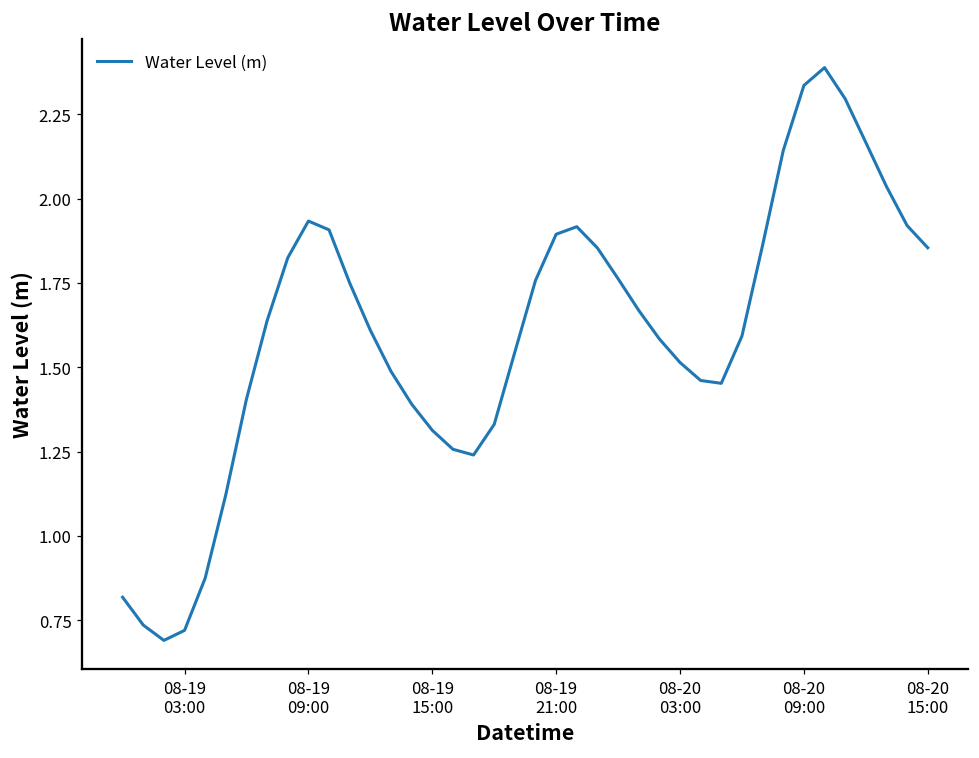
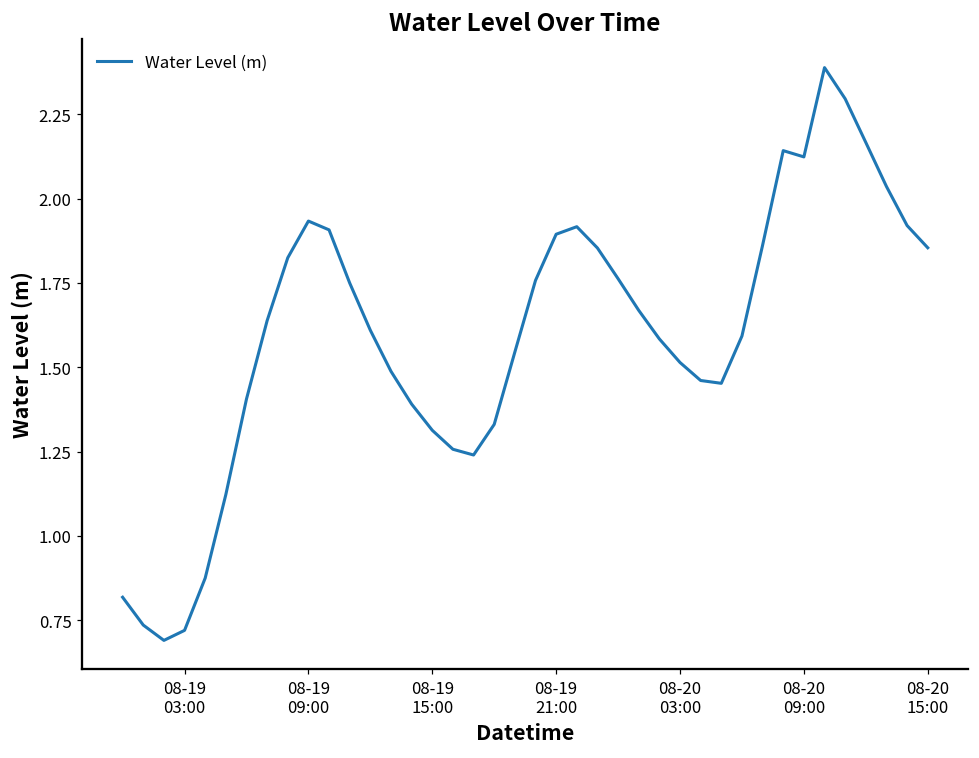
08-20 09:00: 2.34 -> 2.12
